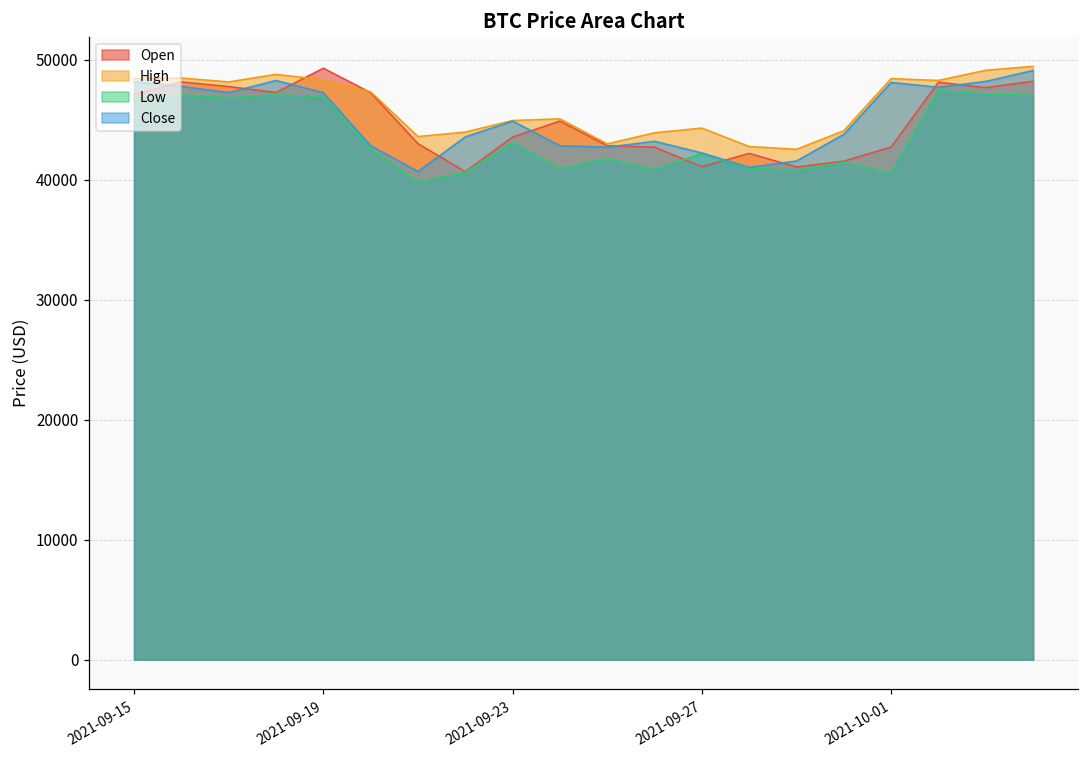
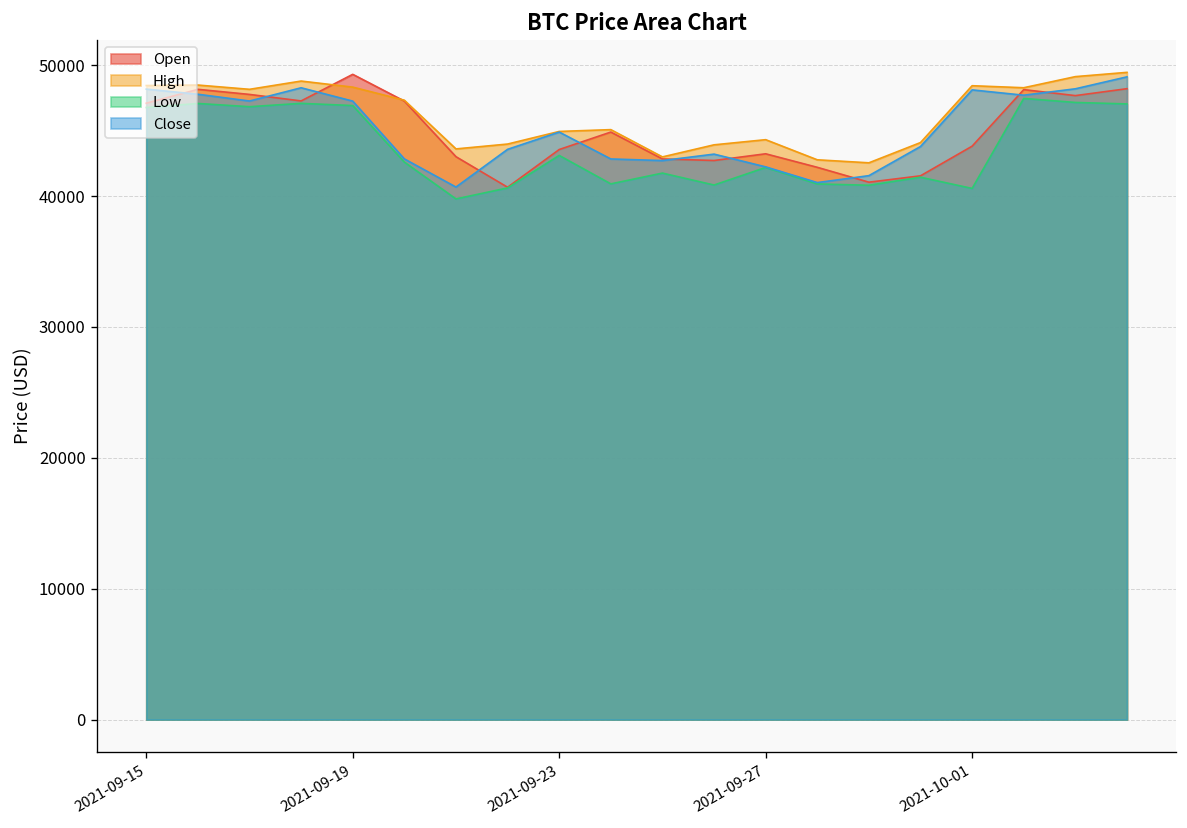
Open, 2021-09-27: 41100 -> 43200
Open, 2021-10-01: 42700 -> 43800
